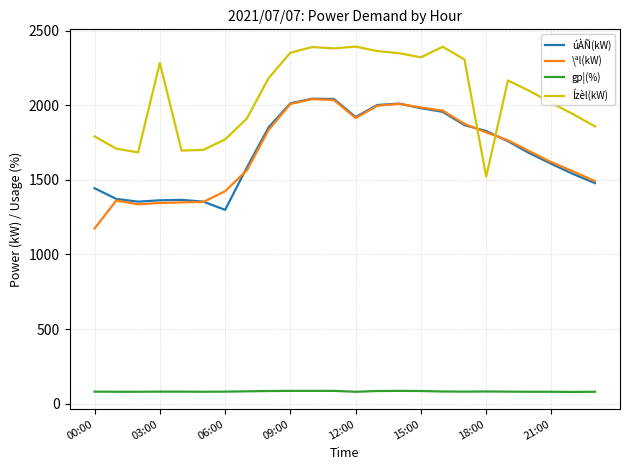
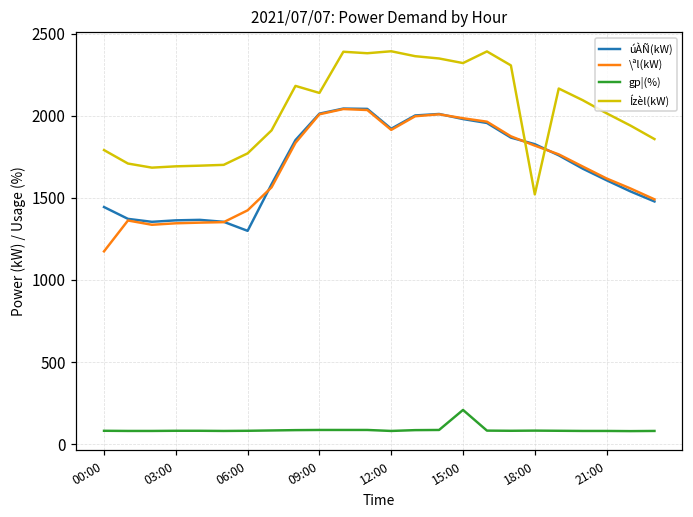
Ízèl(kW), 03:00: 2280 -> 1690
Ízèl(kW), 09:00: 2350 -> 2140
gp¦(%), 15:00: 90 -> 210
